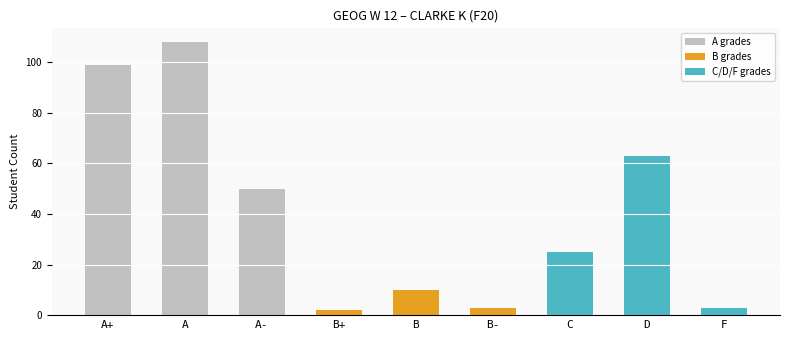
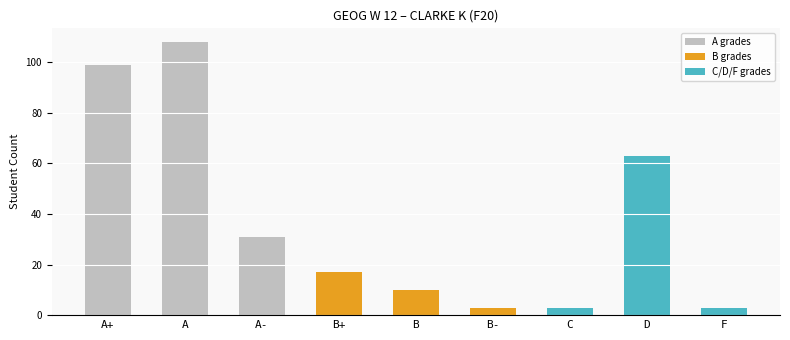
A-: 50 -> 31
B+: 2 -> 17
C: 25 -> 3
